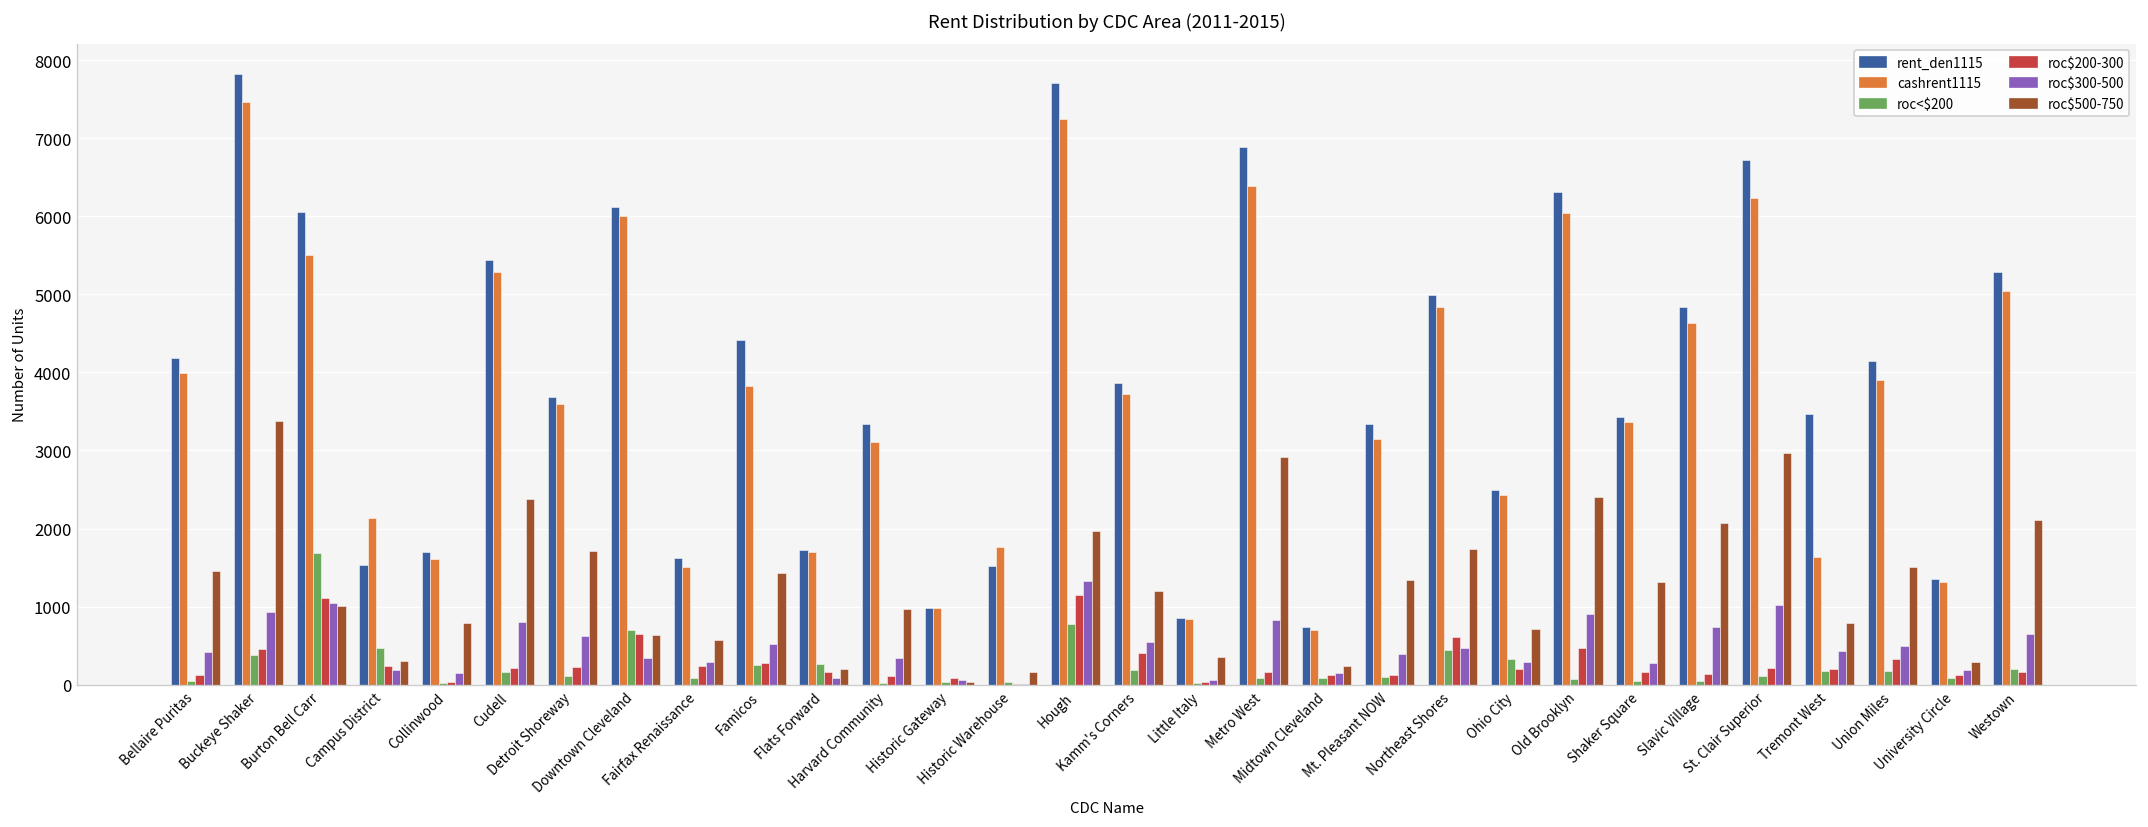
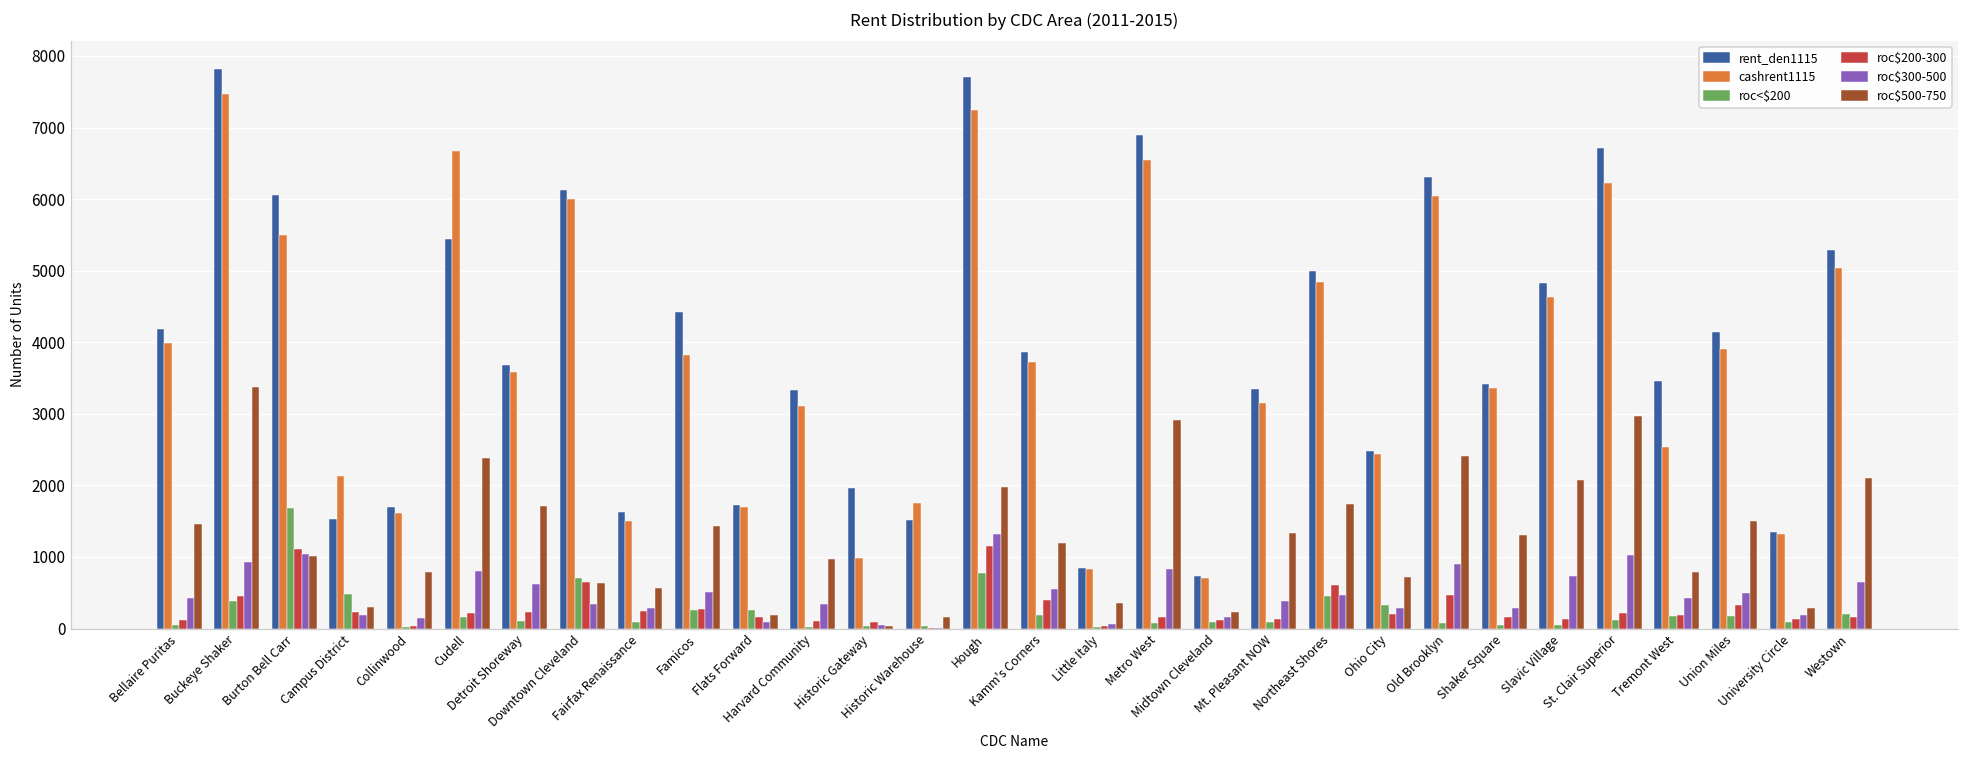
cashrent1115, Cudell: 5300 -> 6700
rent_den1115, Historic Gateway: 1000 -> 2000
cashrent1115, Metro West: 6400 -> 6500
cashrent1115, Tremont West: 1600 -> 2500
